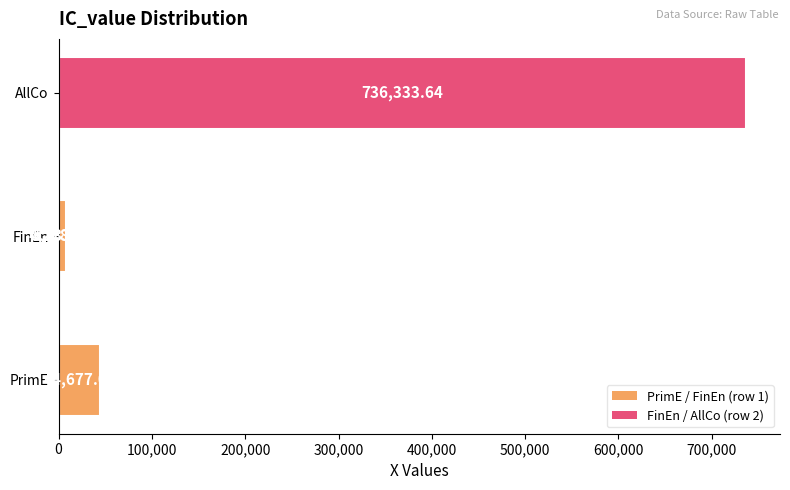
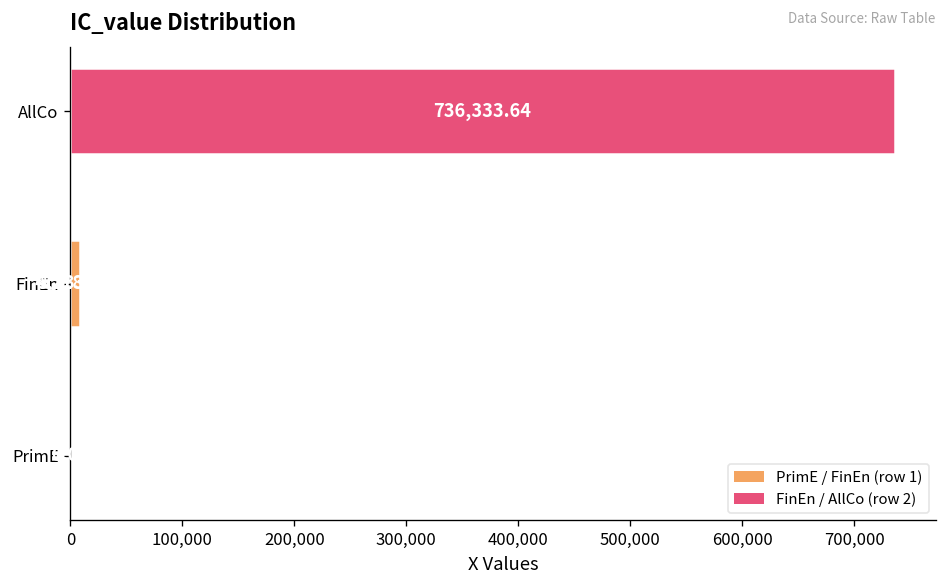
PrimE: 40,000 -> 0
